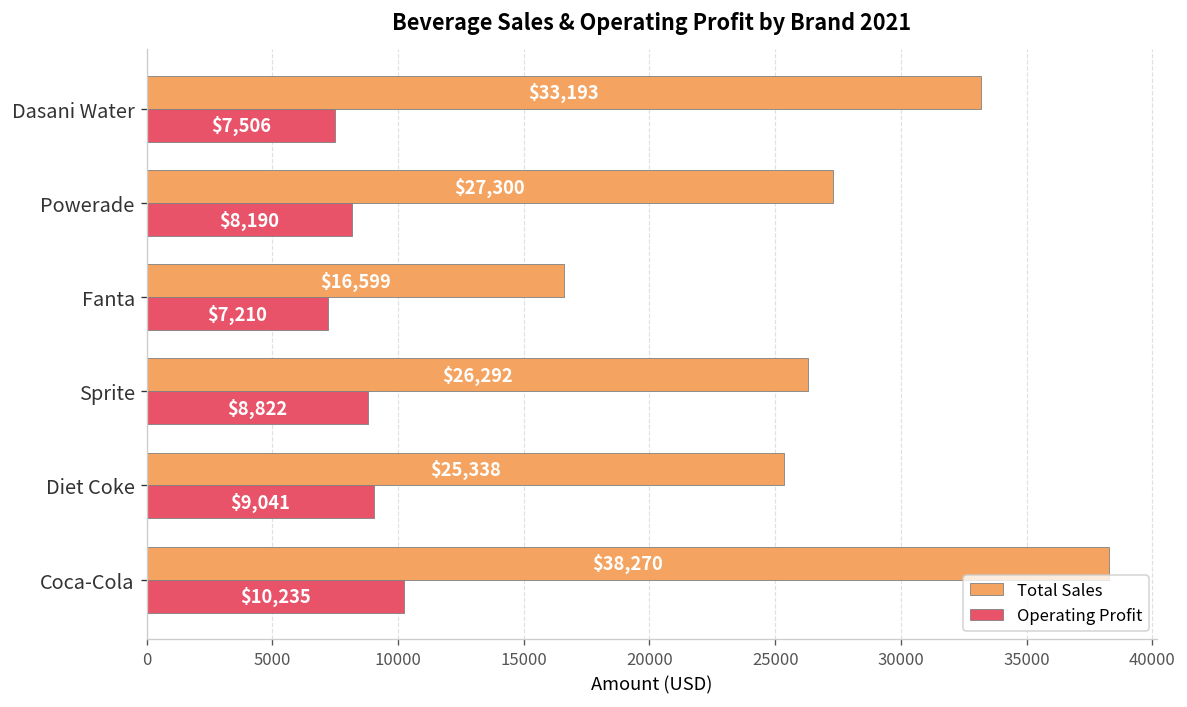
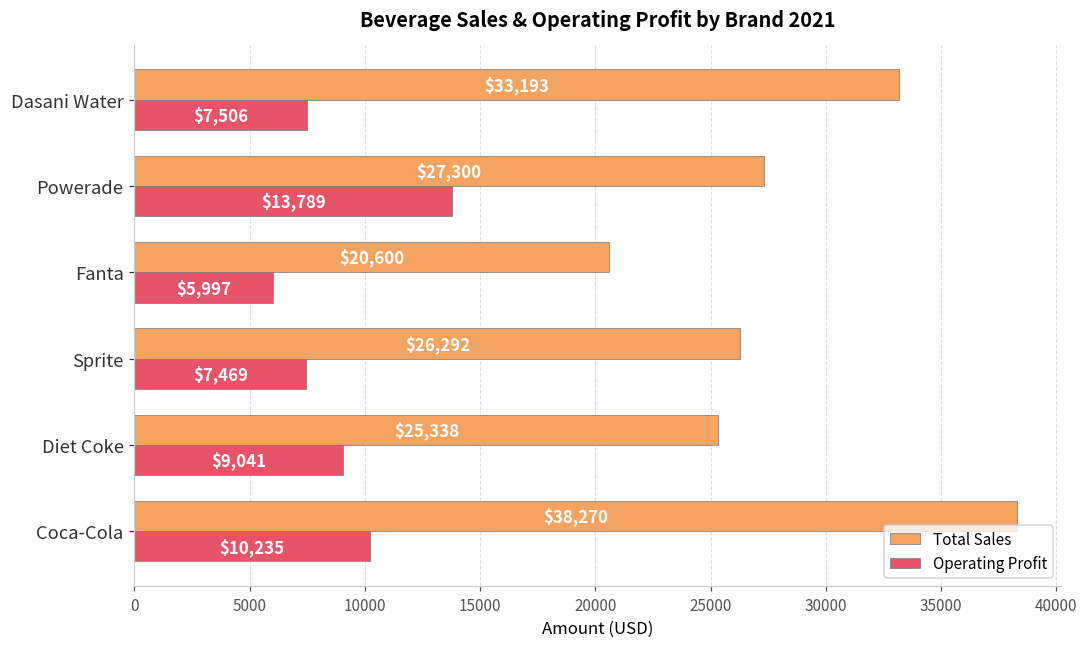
Operating Profit, Powerade: $8,190 -> $13,789
Total Sales, Fanta: $16,599 -> $20,600
Operating Profit, Fanta: $7,210 -> $5,997
Operating Profit, Sprite: $8,822 -> $7,469
